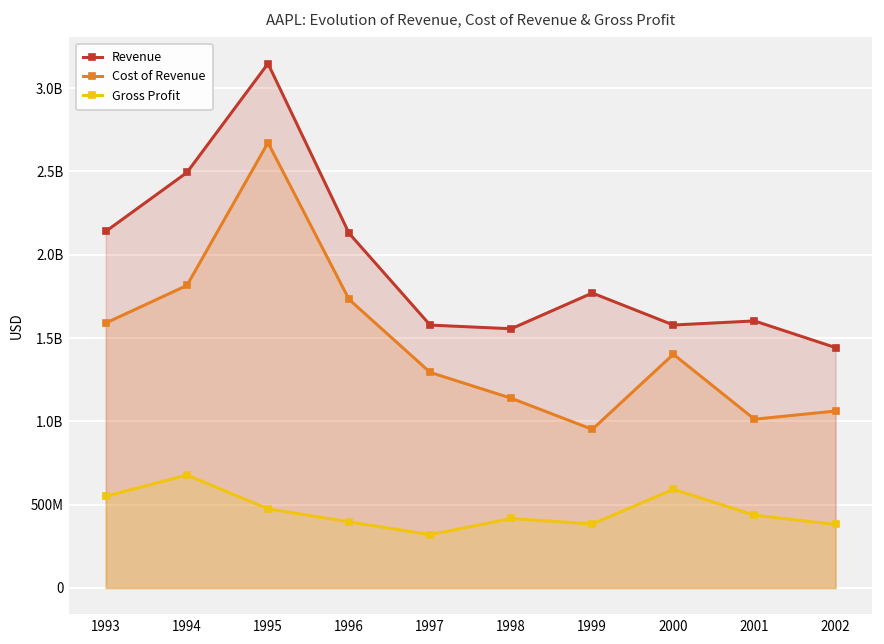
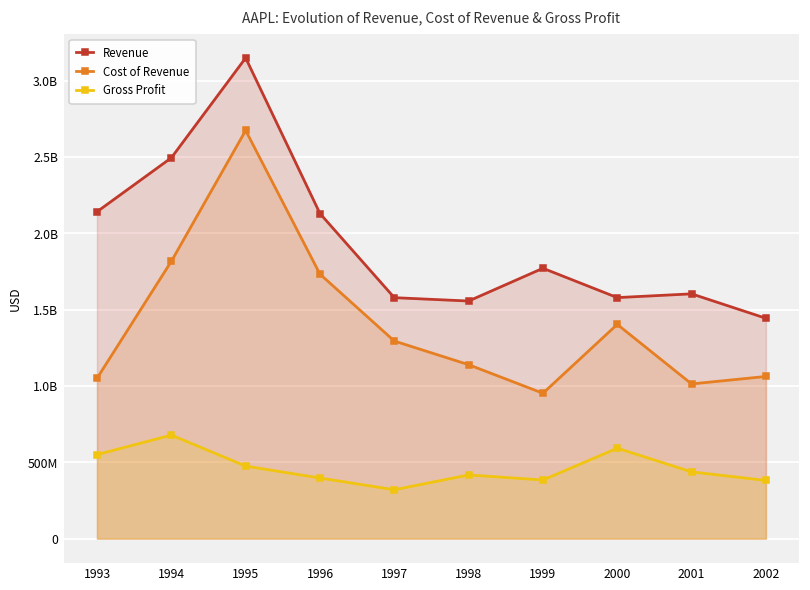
Cost of Revenue, 1993: 1590000000 -> 1050000000
